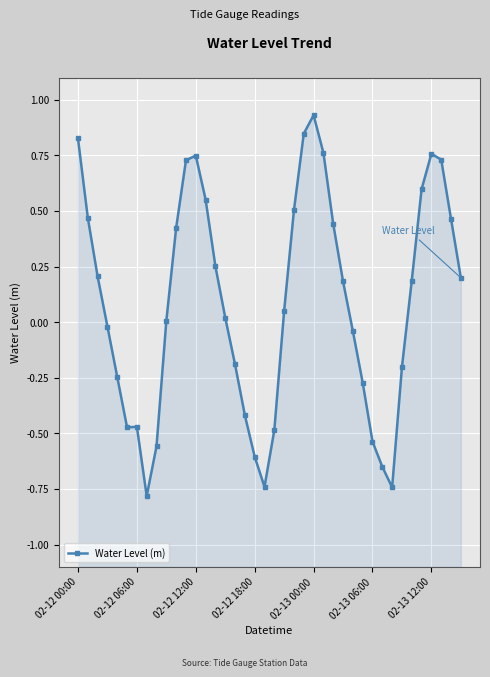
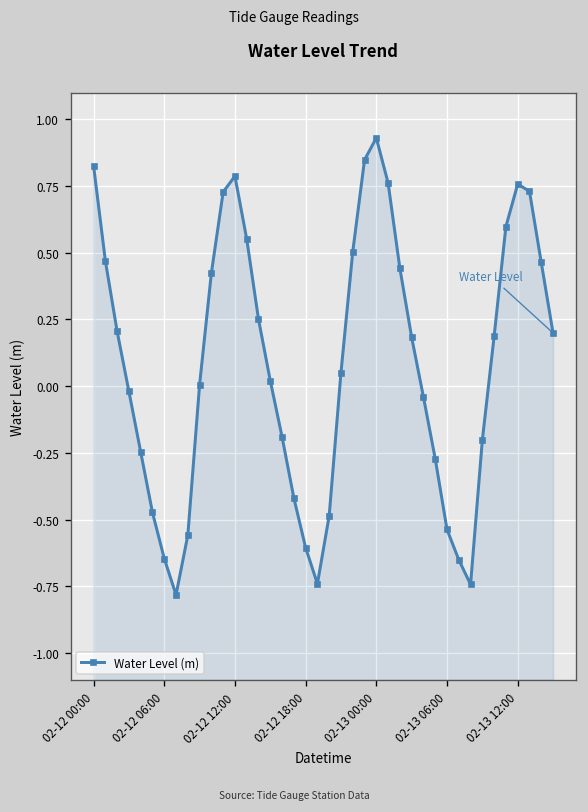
02-12 06:00: -0.47 -> -0.65
02-12 12:00: 0.75 -> 0.79
